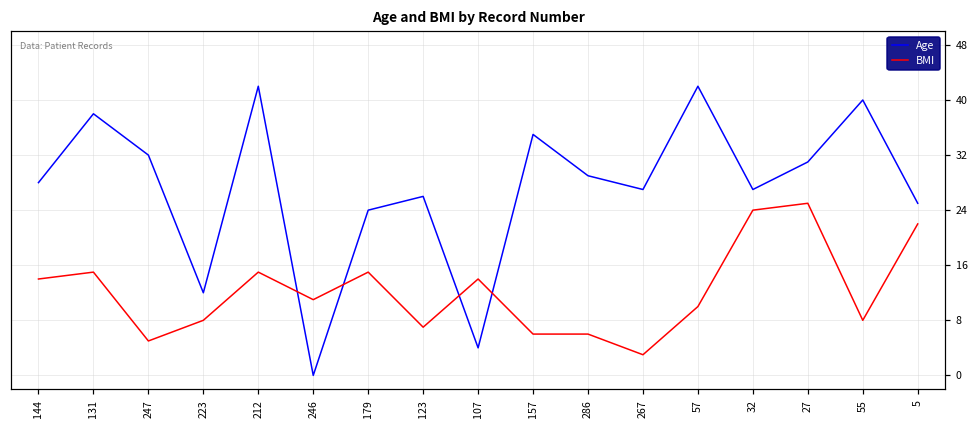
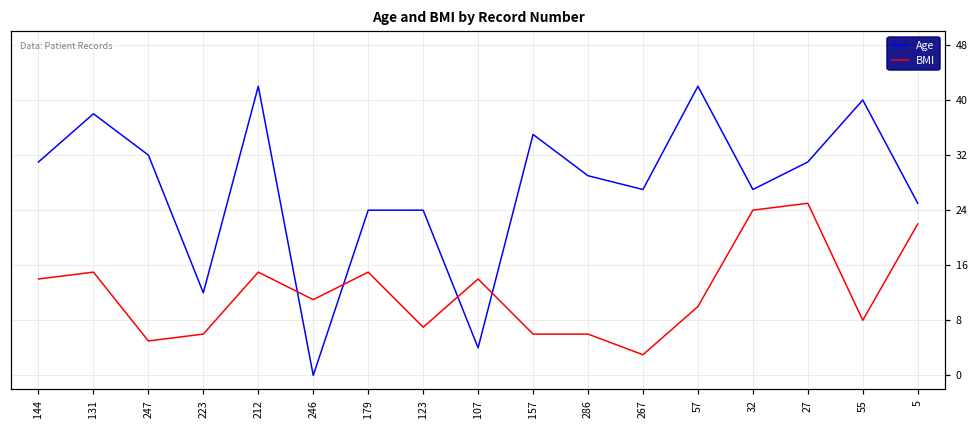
Age, 144: 28 -> 31
BMI, 223: 8 -> 6
Age, 123: 26 -> 24
